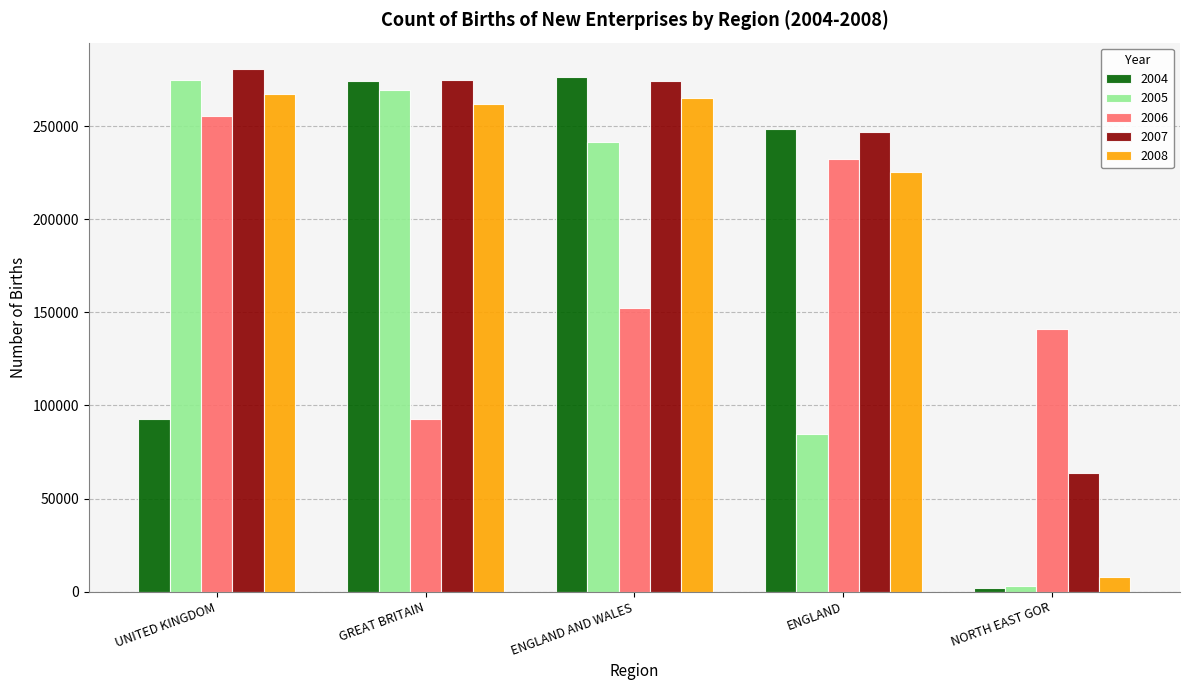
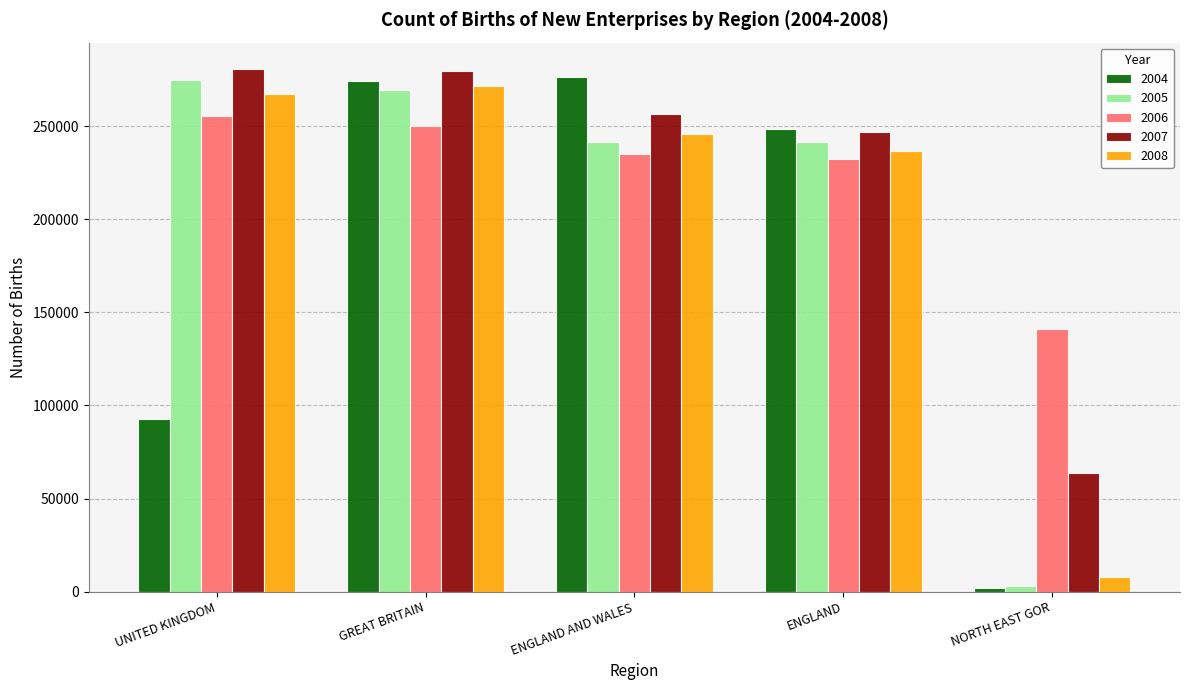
2006, GREAT BRITAIN: 93000 -> 250000
2007, GREAT BRITAIN: 275000 -> 279000
2008, GREAT BRITAIN: 262000 -> 271000
2006, ENGLAND AND WALES: 152000 -> 235000
2007, ENGLAND AND WALES: 274000 -> 257000
2008, ENGLAND AND WALES: 265000 -> 246000
2005, ENGLAND: 85000 -> 241000
2008, ENGLAND: 225000 -> 236000
